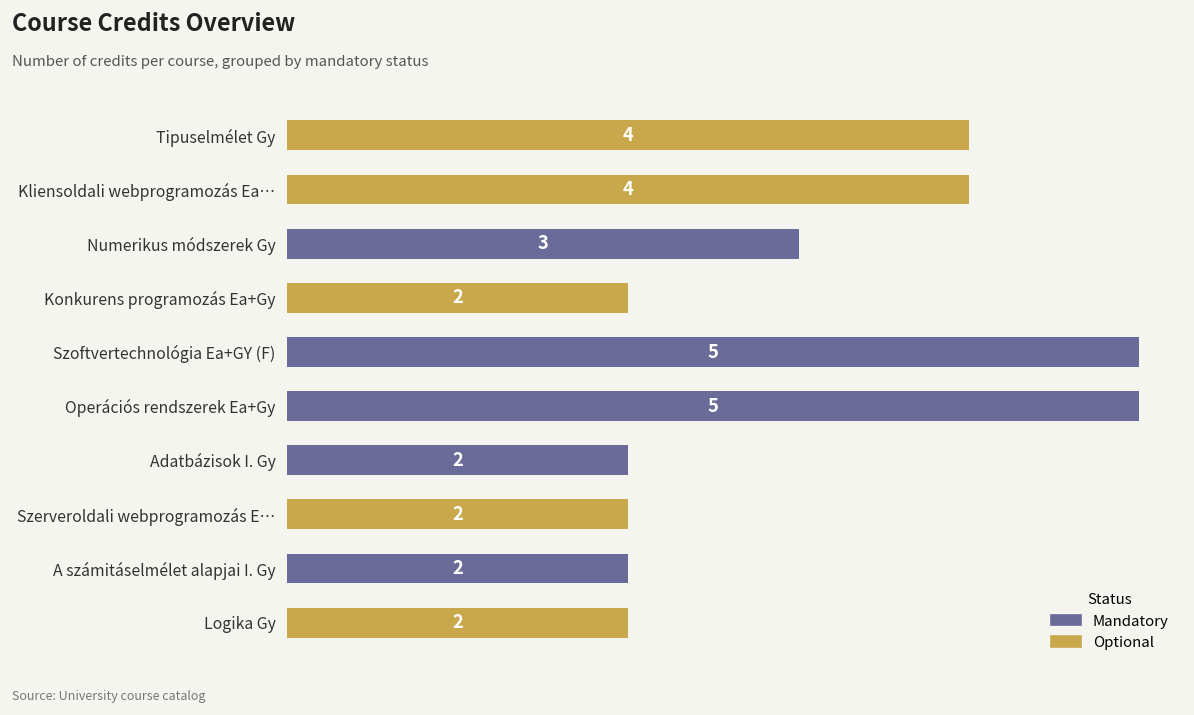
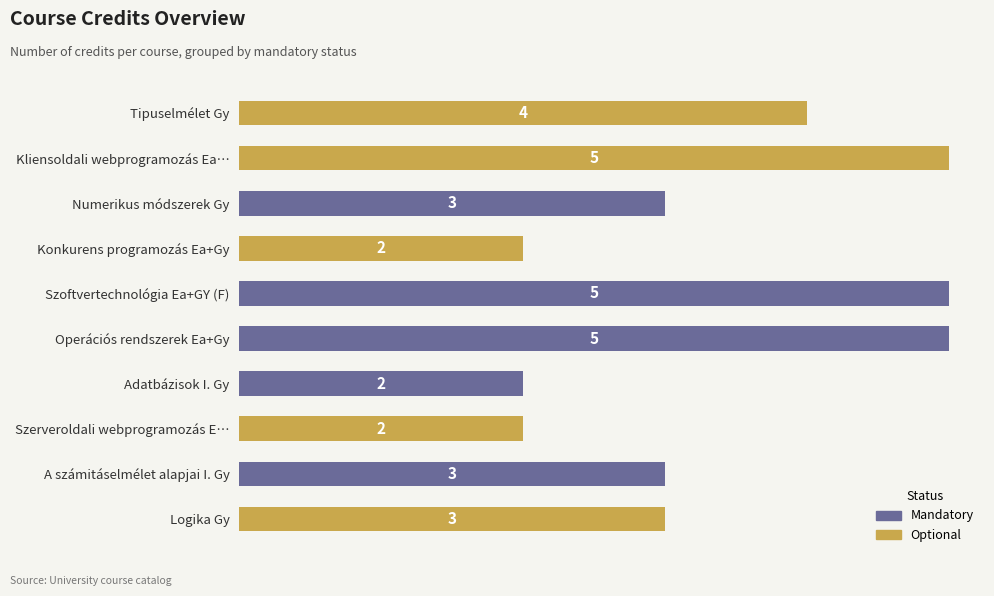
Kliensoldali webprogramozás Ea…: 4 -> 5
A számitáselmélet alapjai I. Gy: 2 -> 3
Logika Gy: 2 -> 3
